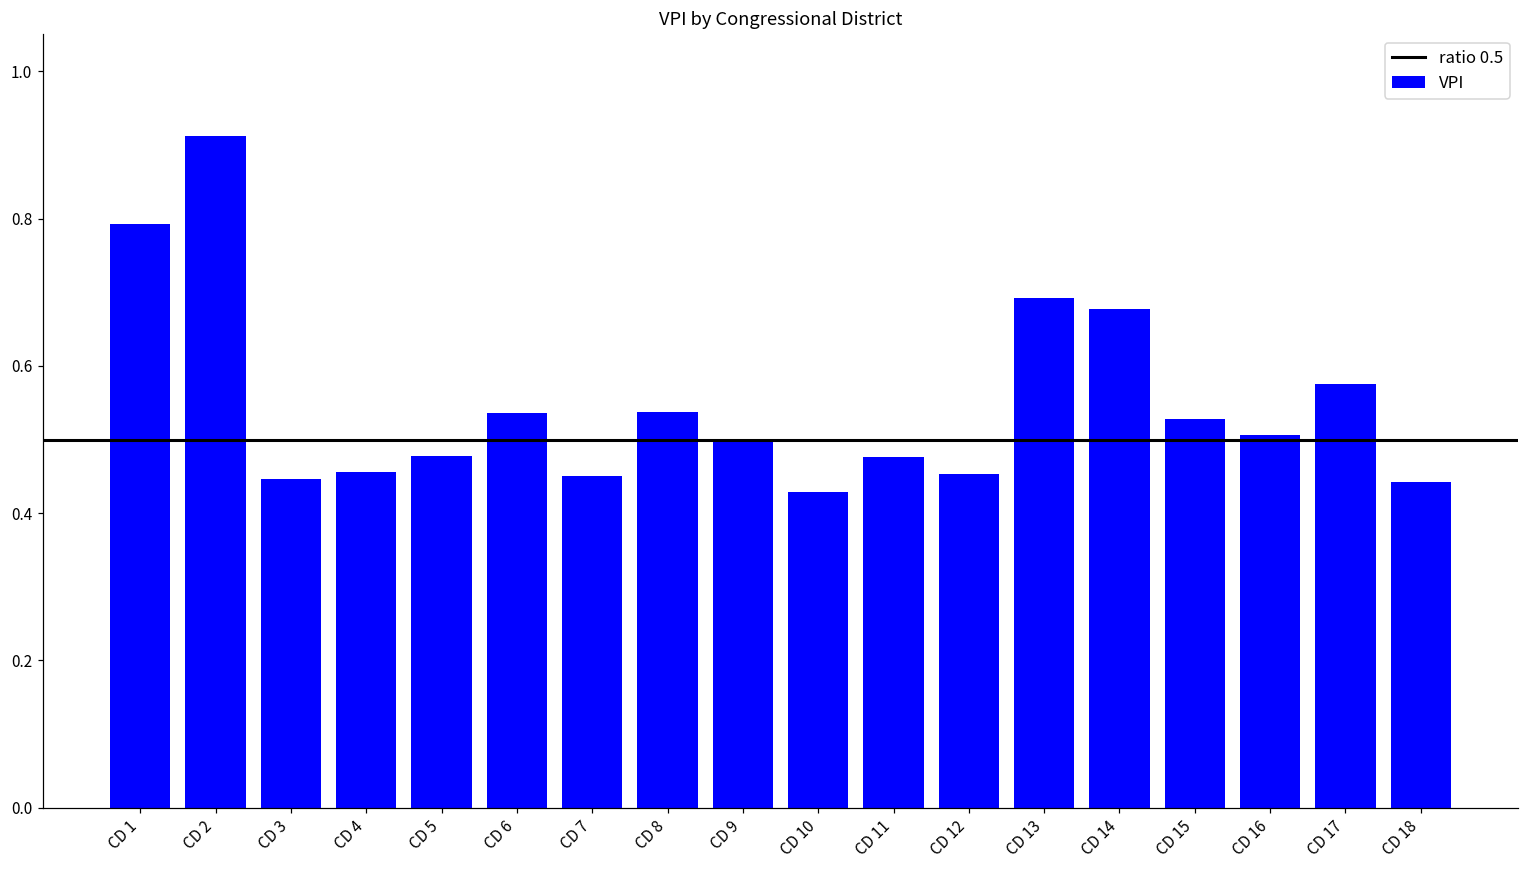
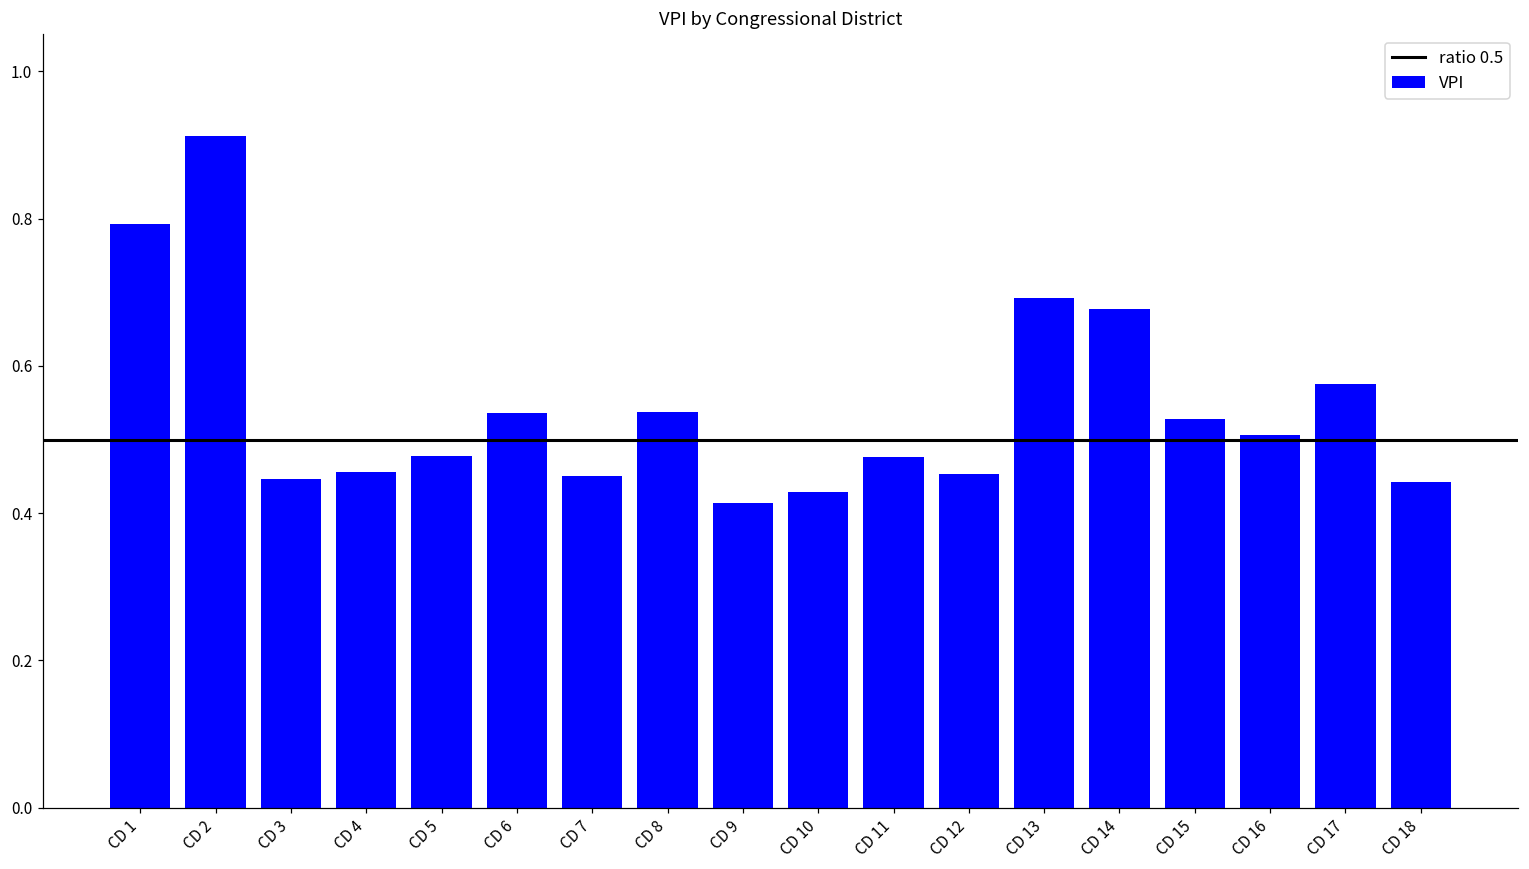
CD 9: 0.50 -> 0.41
